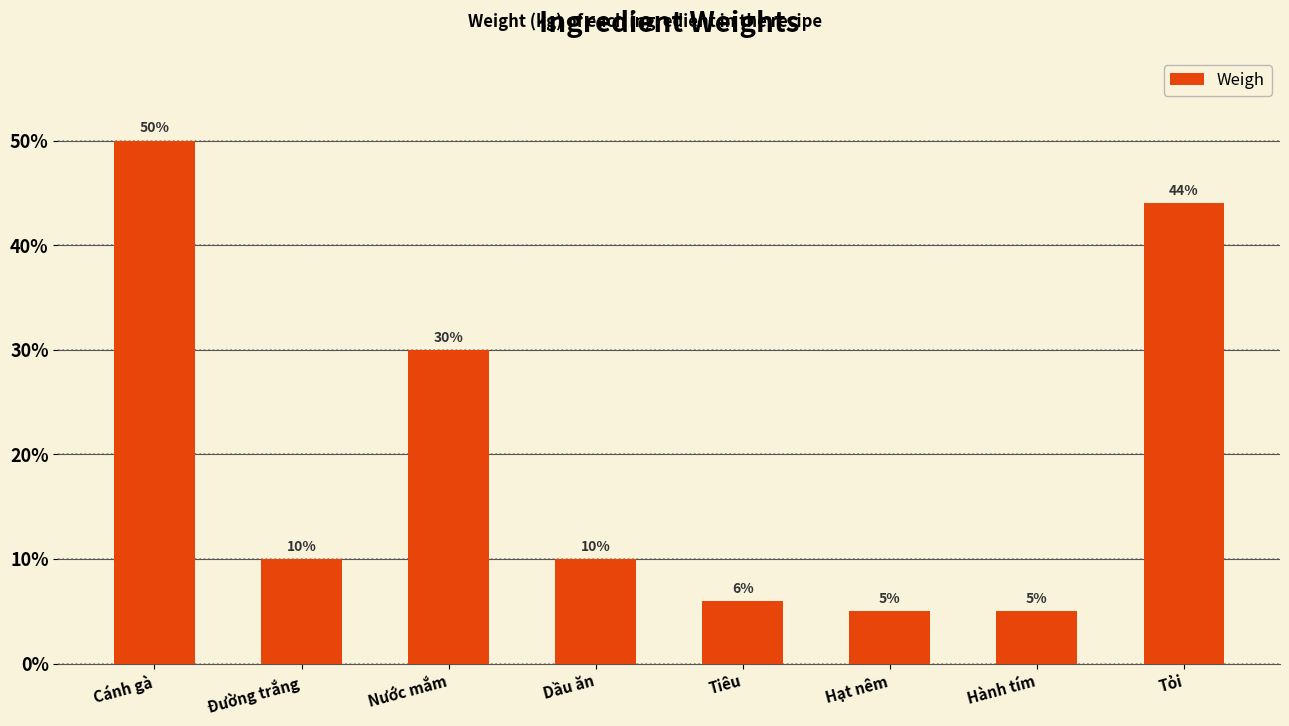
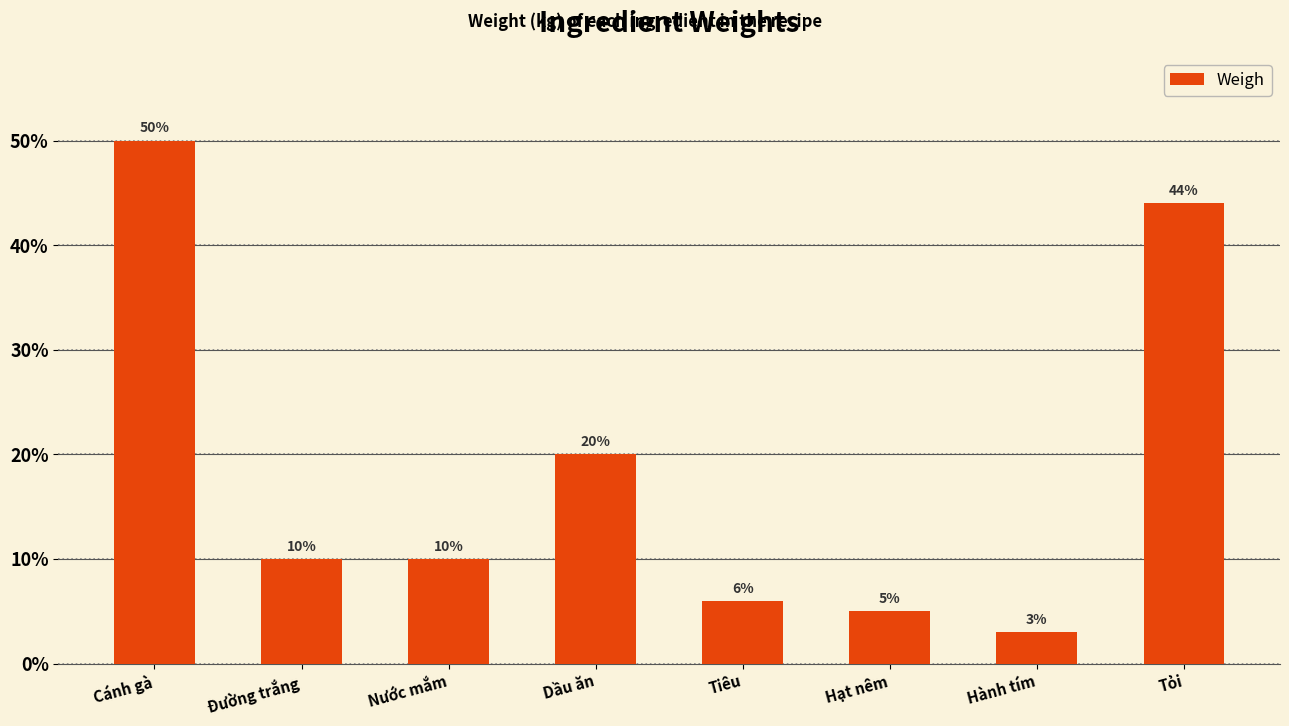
Nước mắm: 30% -> 10%
Dầu ăn: 10% -> 20%
Hành tím: 5% -> 3%
